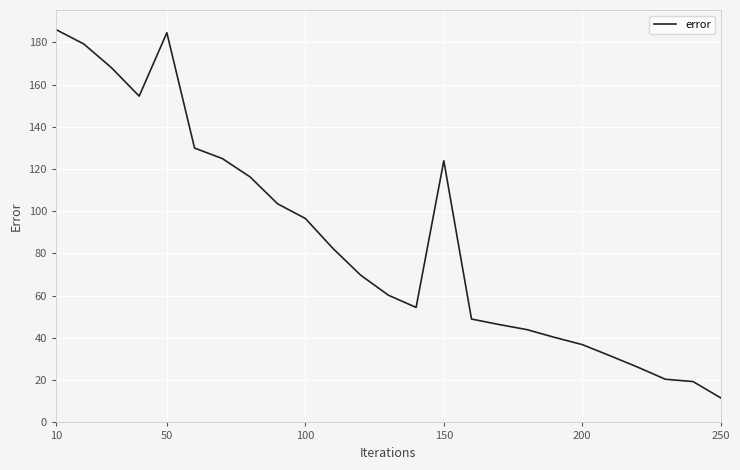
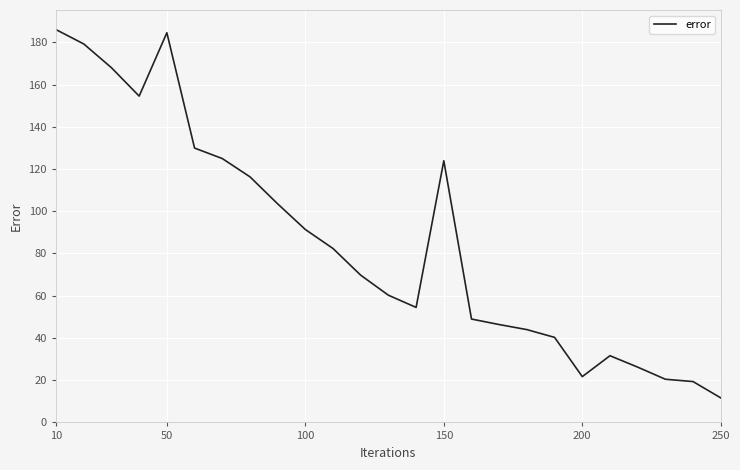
100: 97 -> 91
200: 37 -> 22
